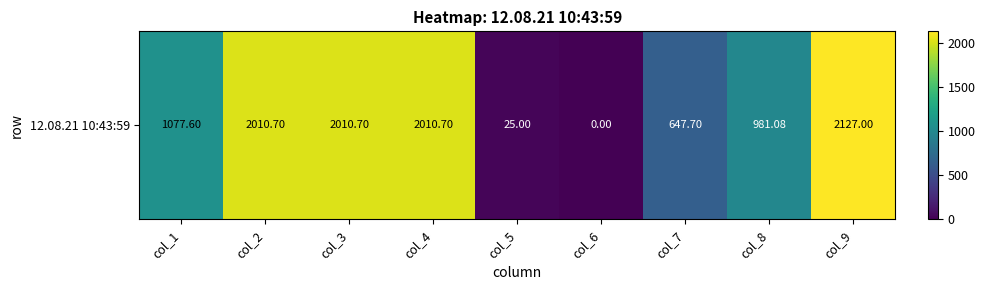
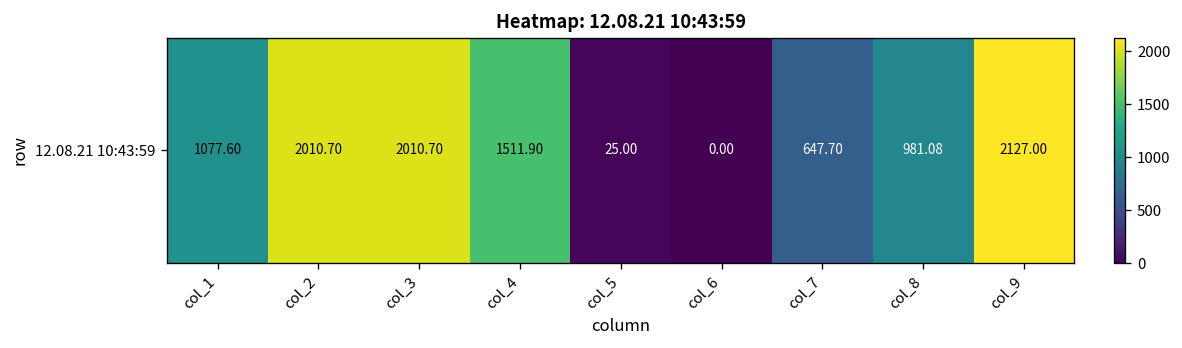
12.08.21 10:43:59, col_4: 2010.70 -> 1511.90
